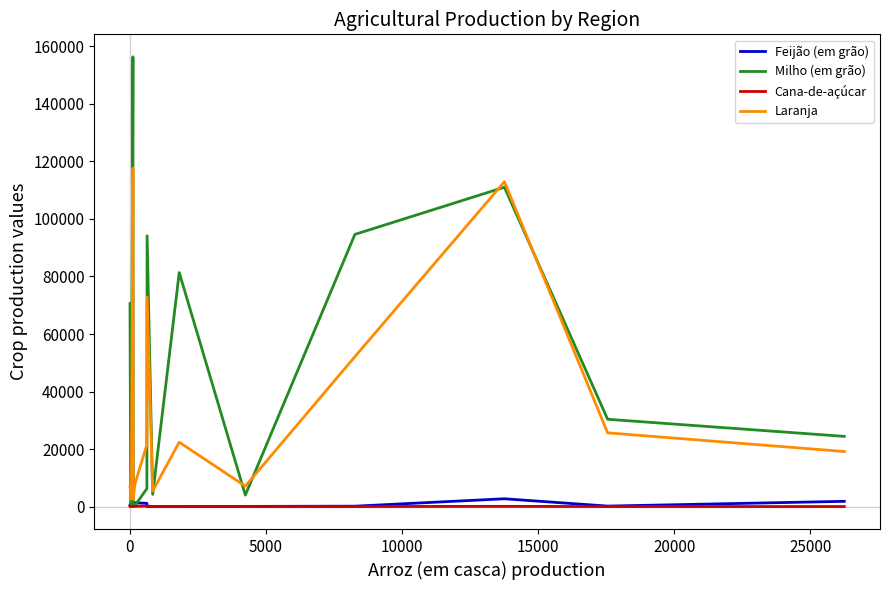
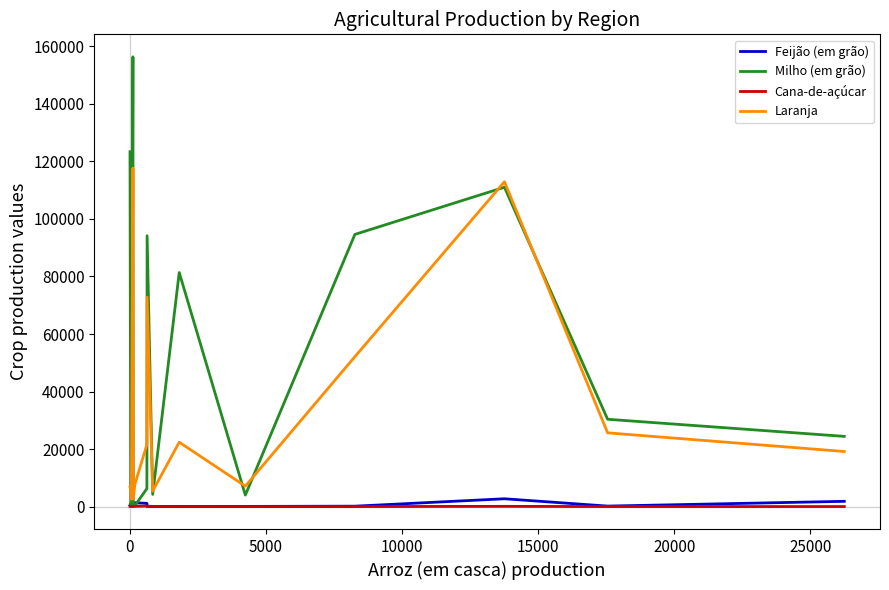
Milho (em grão), 0: 71000 -> 123000
